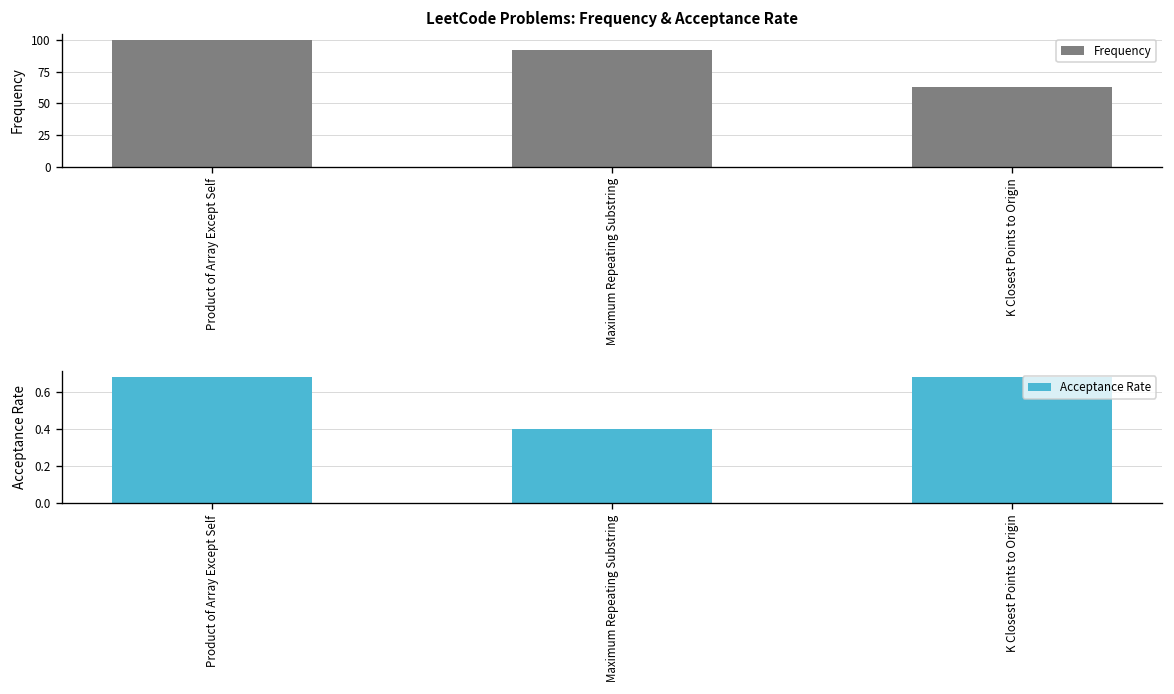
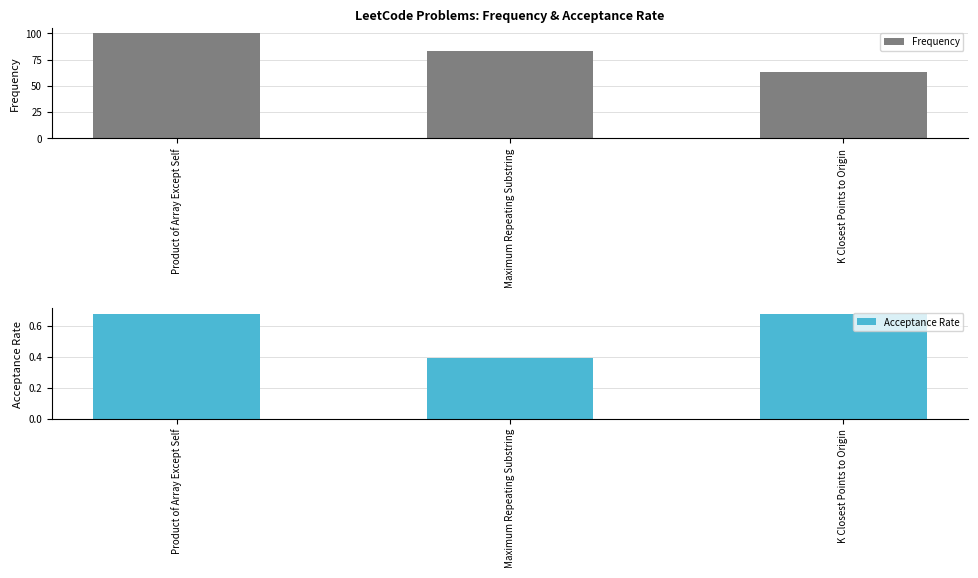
LeetCode Problems: Frequency & Acceptance Rate, Maximum Repeating Substring: 93 -> 84
